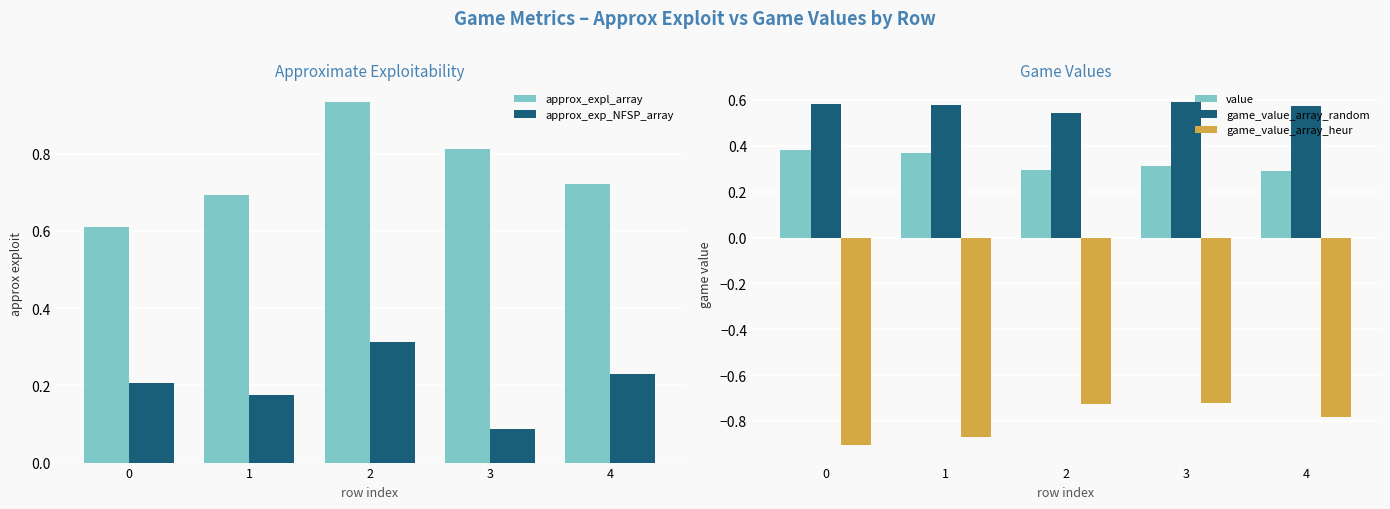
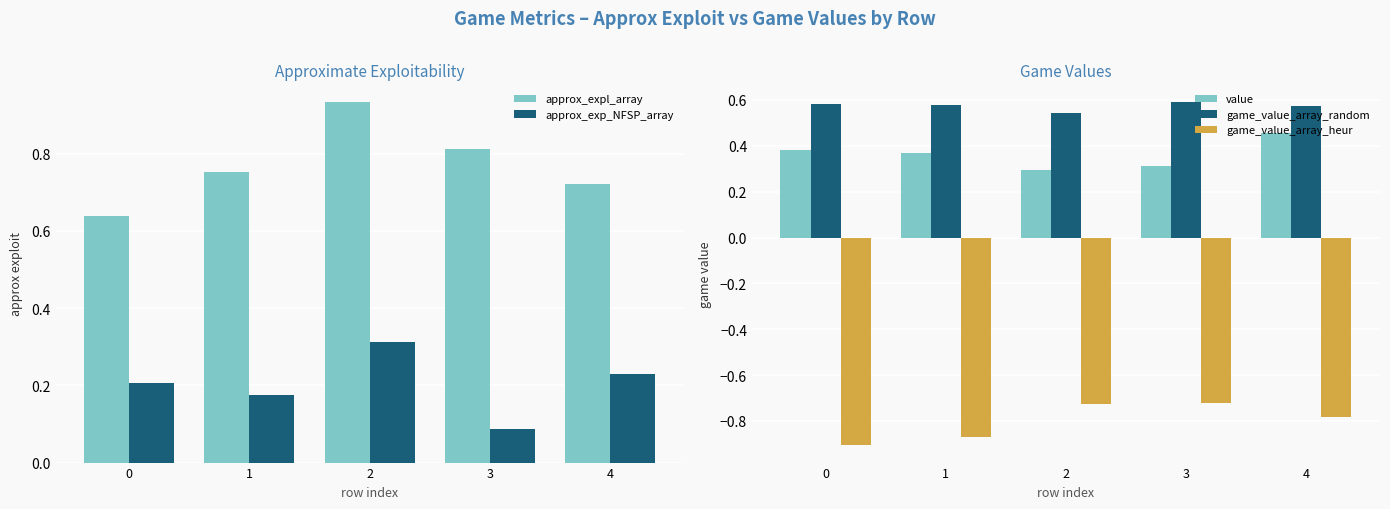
Approximate Exploitability, approx_expl_array, 0: 0.61 -> 0.64
Approximate Exploitability, approx_expl_array, 1: 0.69 -> 0.75
Game Values, value, 4: 0.29 -> 0.46
